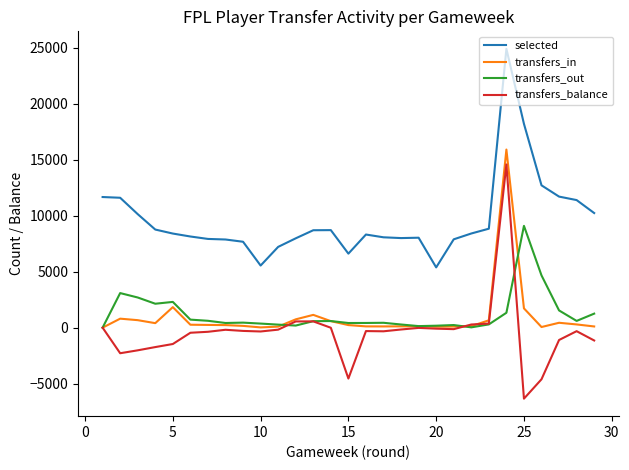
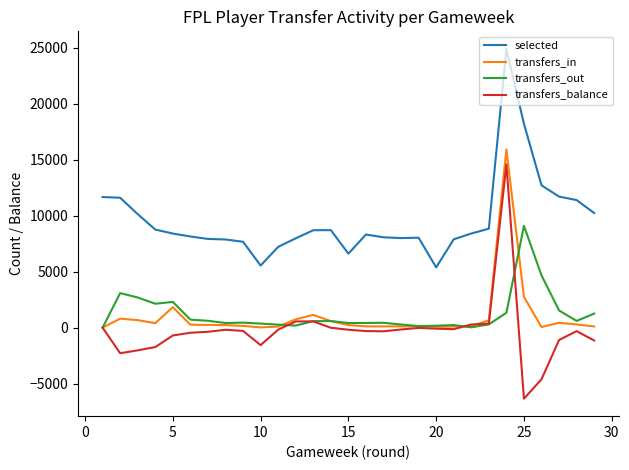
transfers_balance, 5: -1500 -> -700
transfers_balance, 10: -300 -> -1600
transfers_balance, 15: -4500 -> -200
transfers_in, 25: 1700 -> 2700
